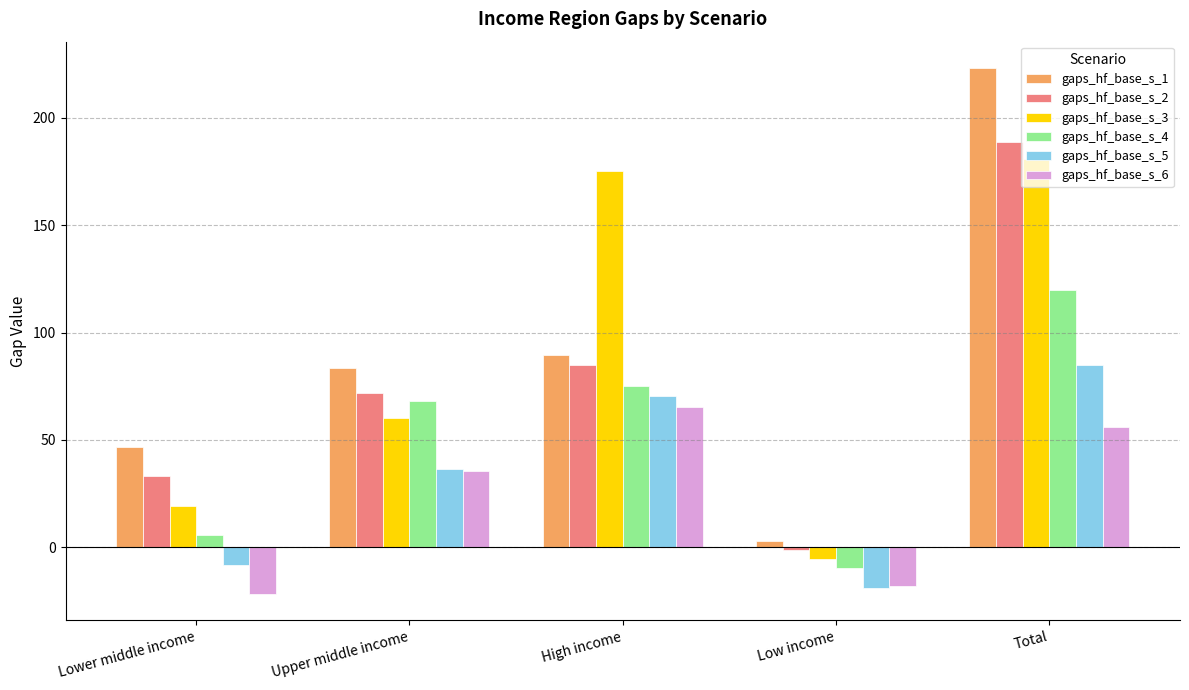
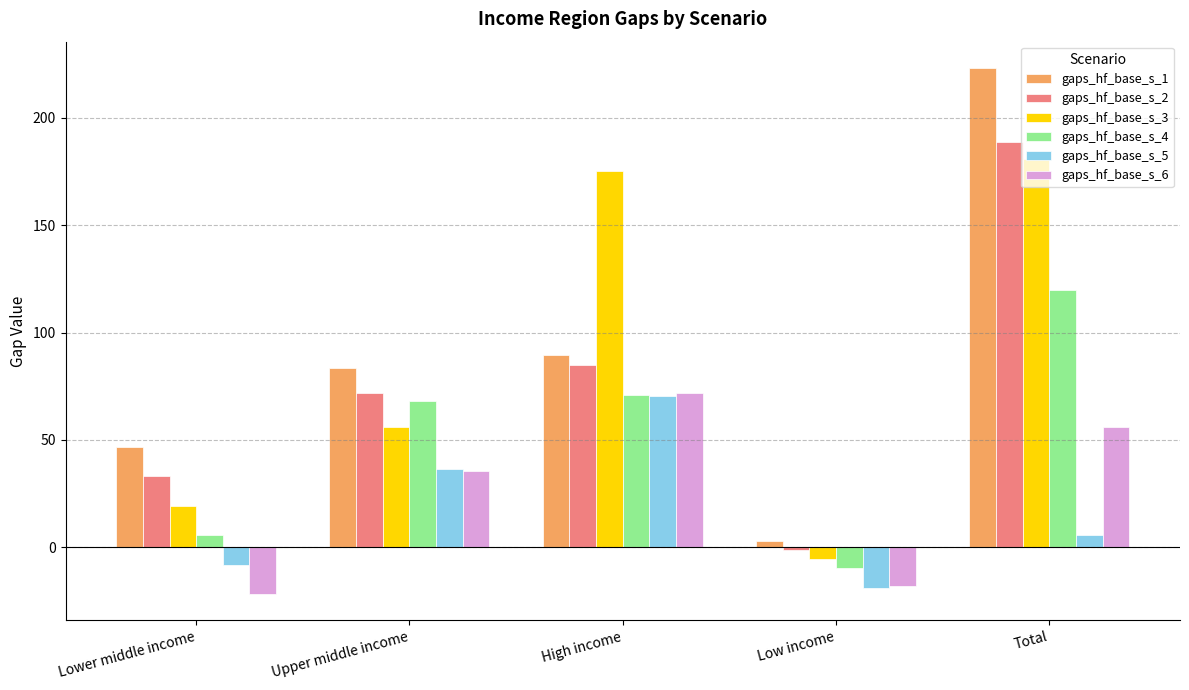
gaps_hf_base_s_3, Upper middle income: 60 -> 56
gaps_hf_base_s_4, High income: 75 -> 71
gaps_hf_base_s_6, High income: 65 -> 72
gaps_hf_base_s_5, Total: 85 -> 6
